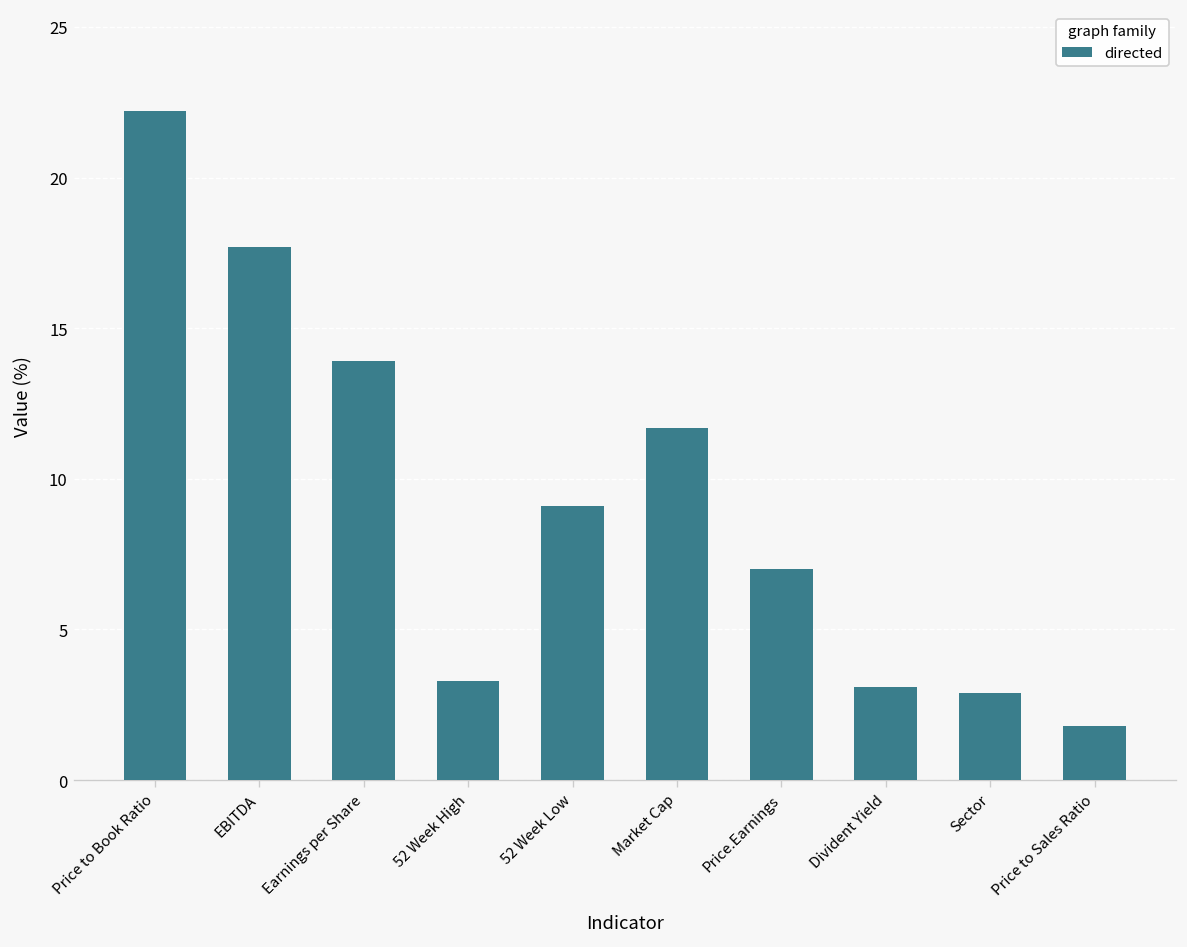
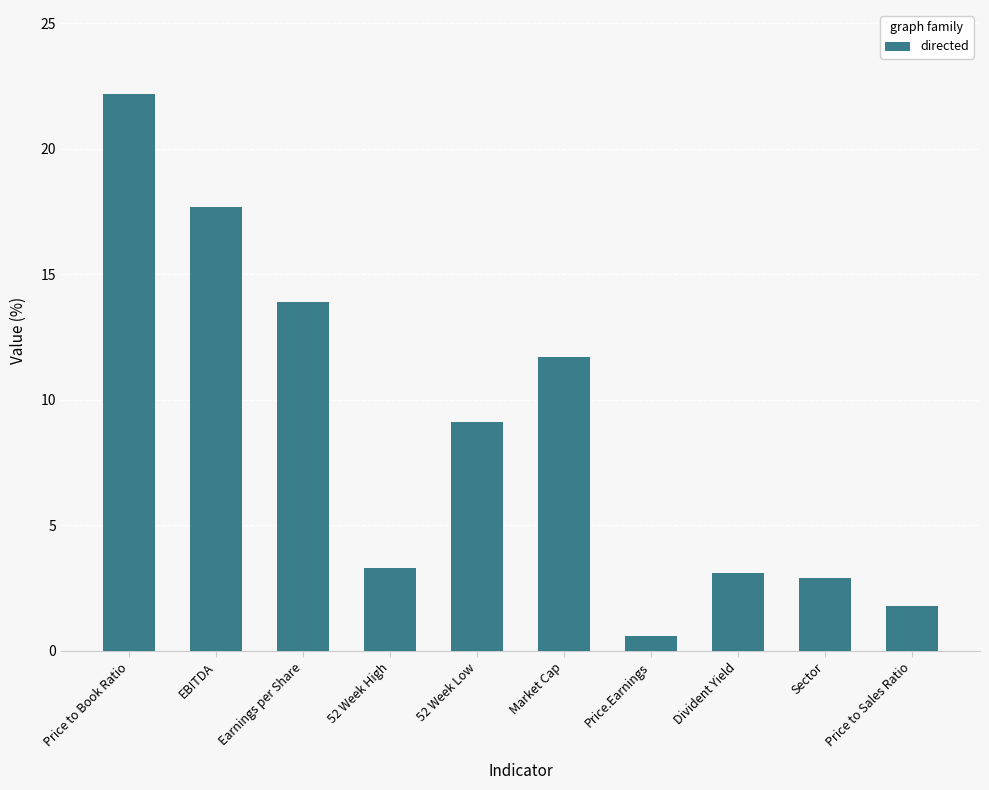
Price.Earnings: 7.0 -> 0.6
